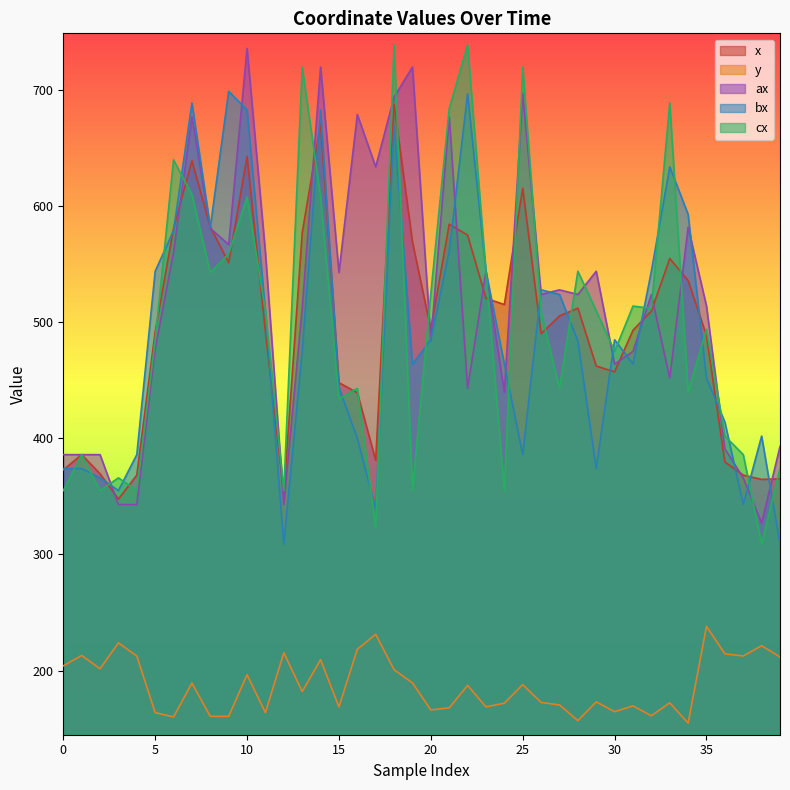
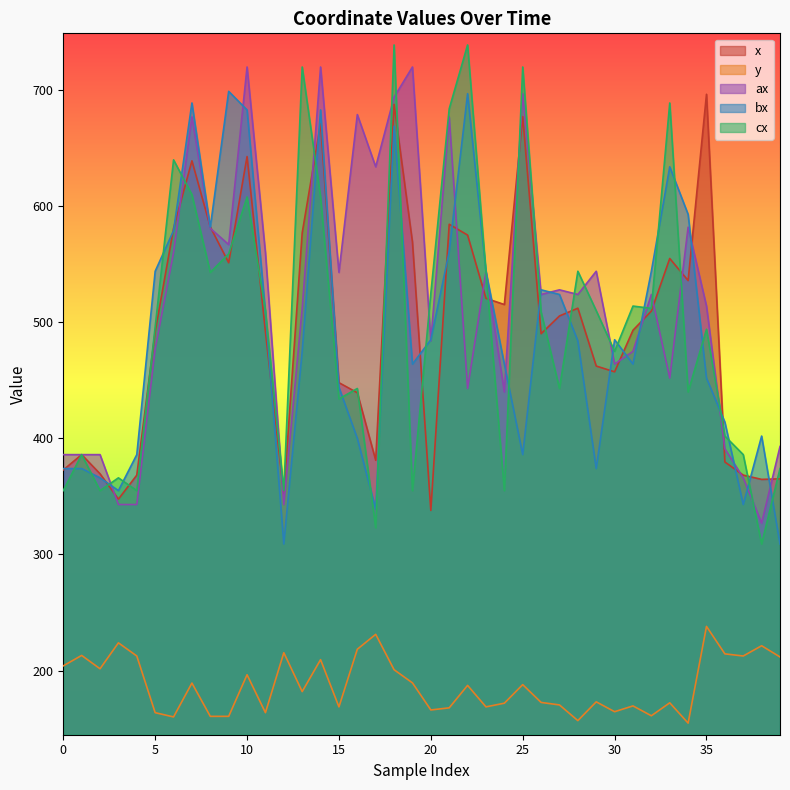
cx, 5: 485 -> 496
ax, 10: 736 -> 720
x, 20: 494 -> 338
x, 25: 616 -> 677
x, 35: 489 -> 697
